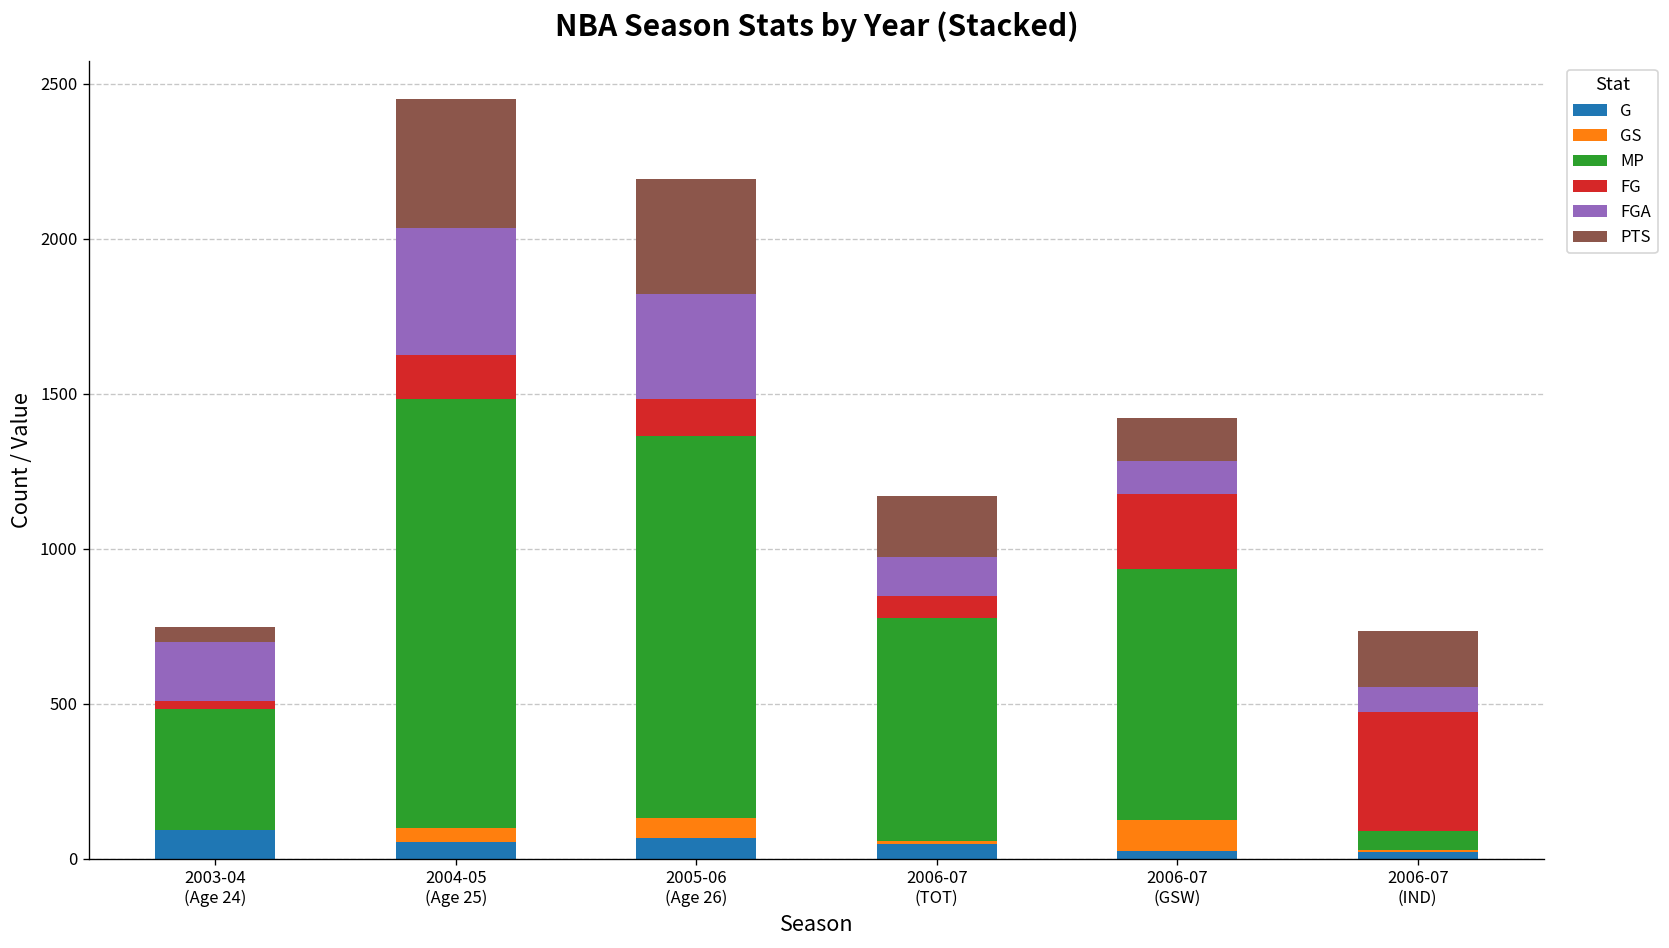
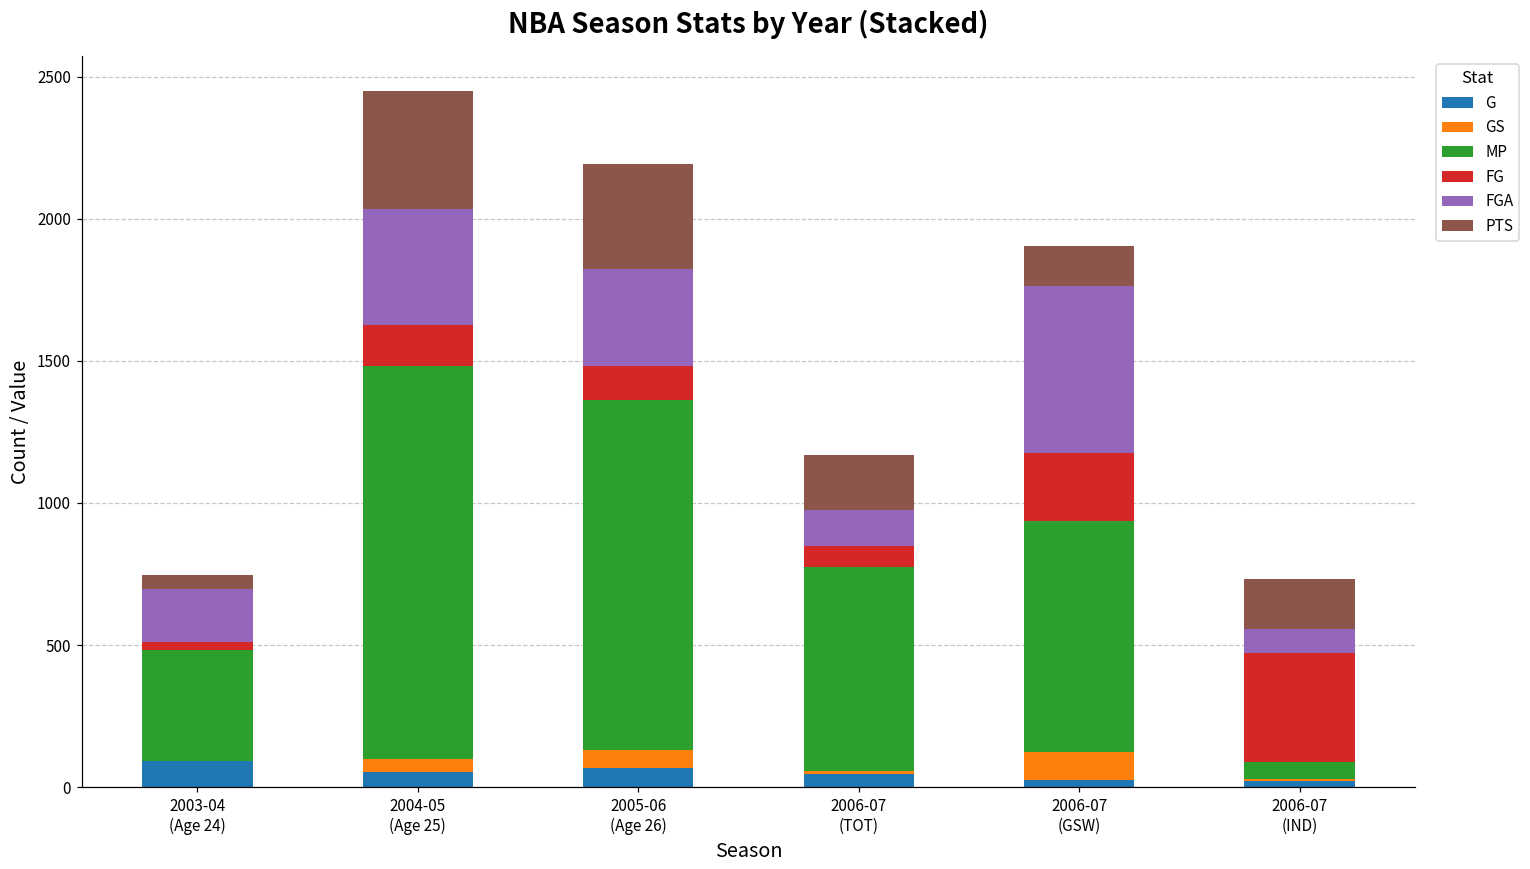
FGA, 2006-07 (GSW): 110 -> 590
